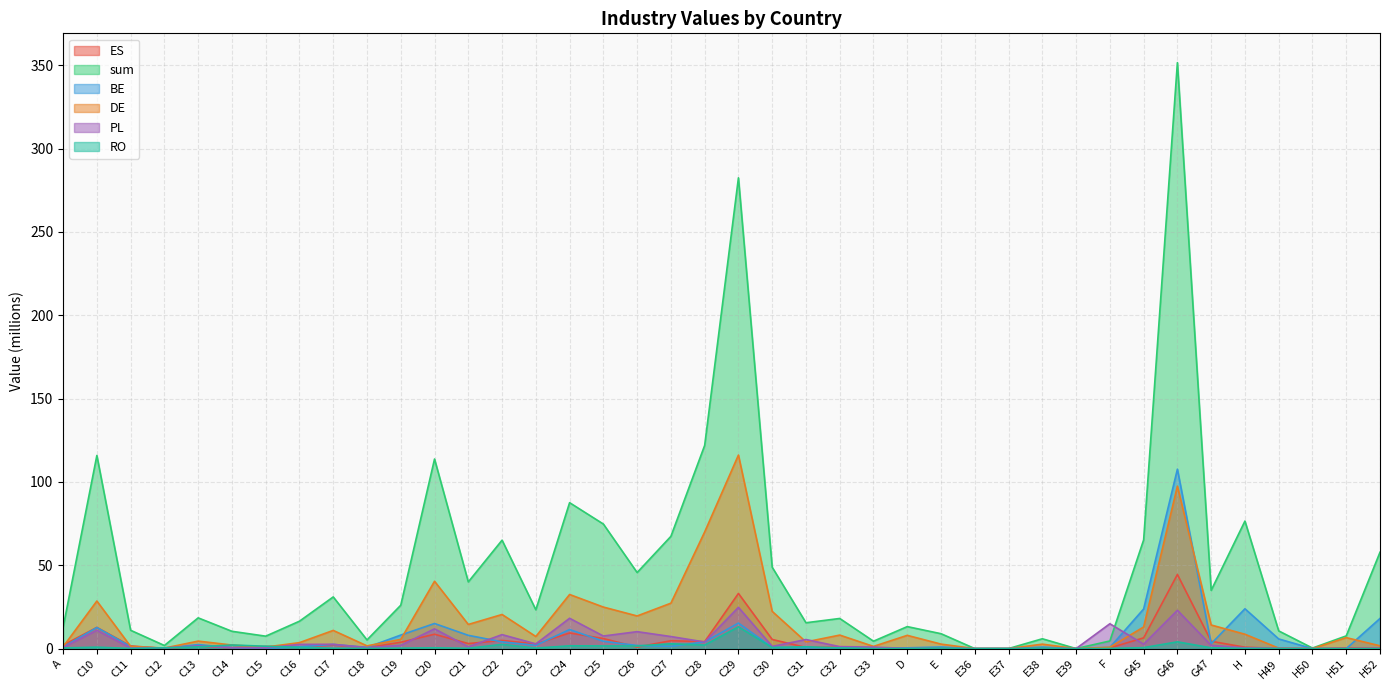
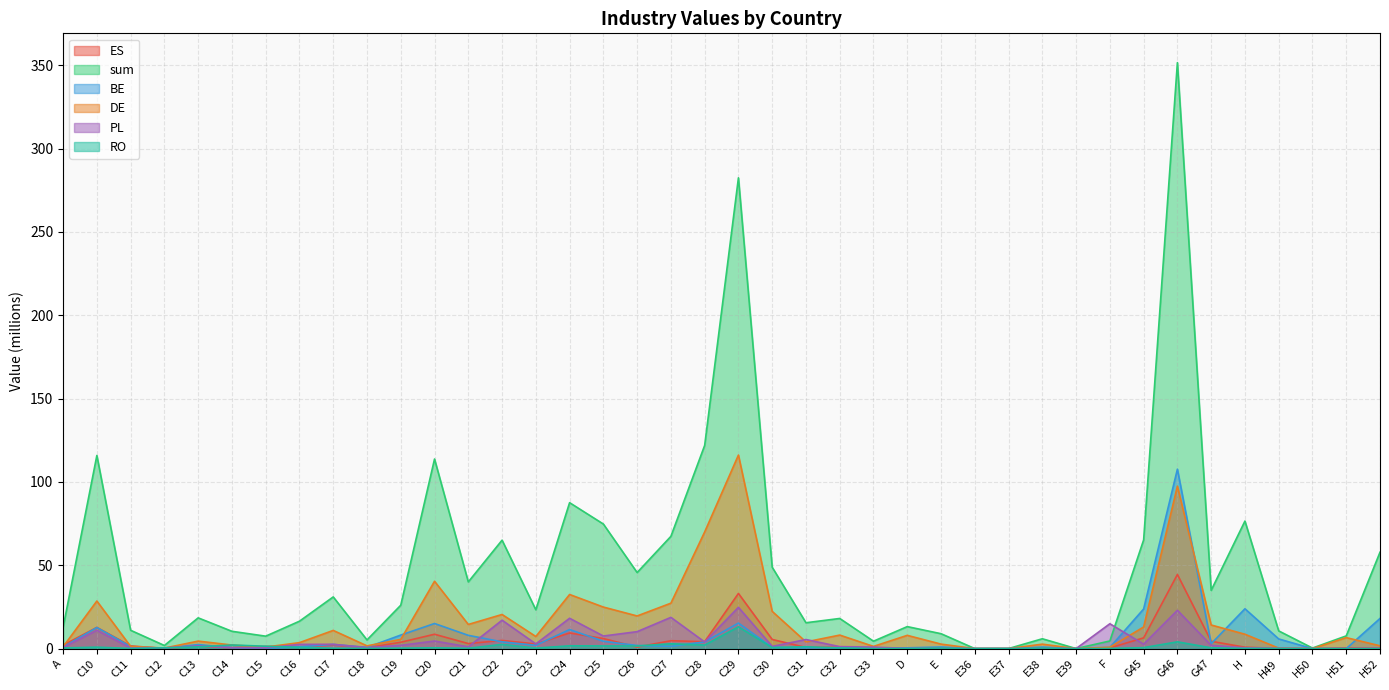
PL, C20: 12 -> 5
PL, C22: 8 -> 17
PL, C27: 7 -> 19
